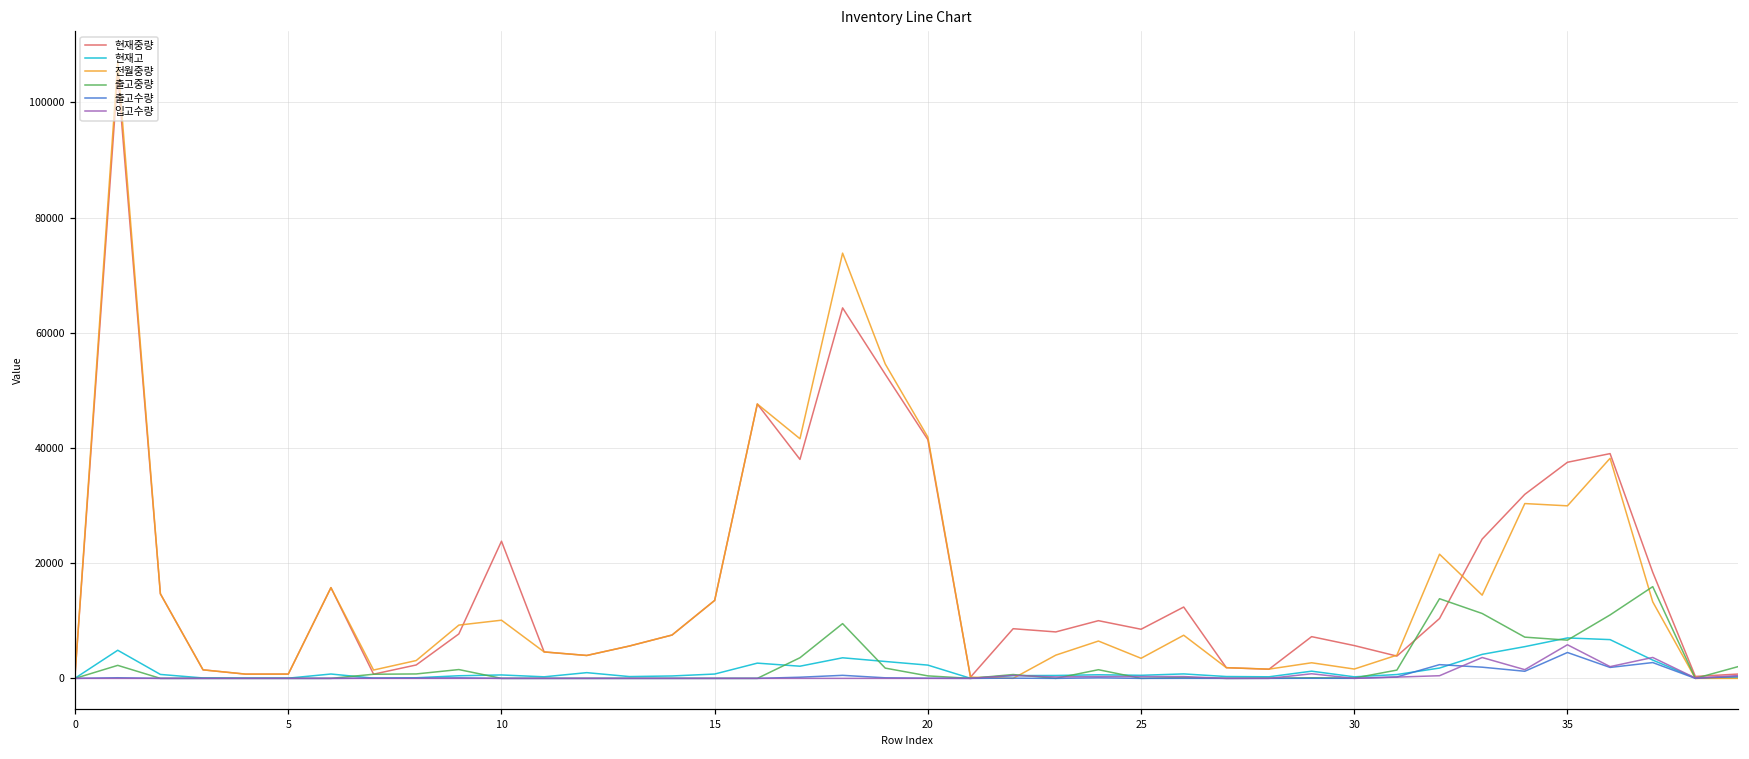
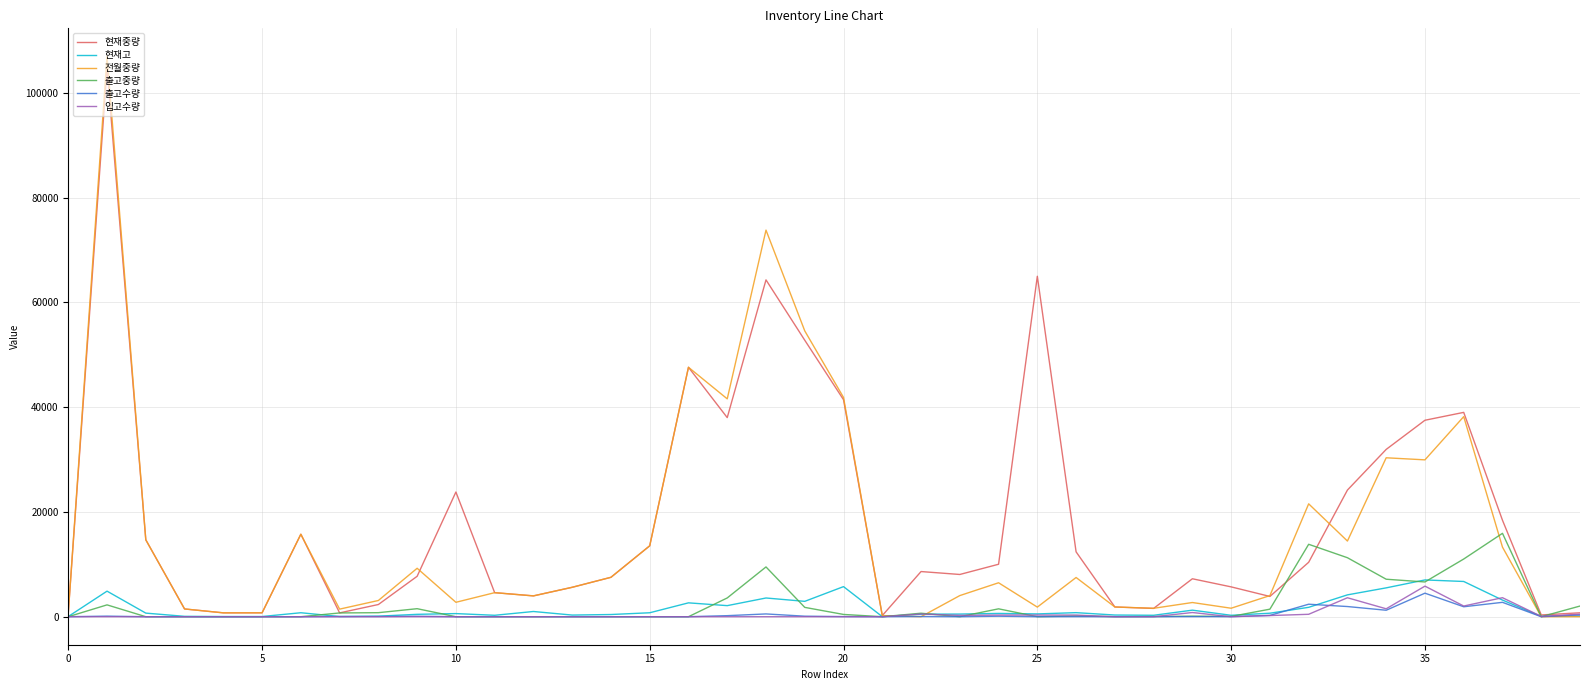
전월중량, 10: 10000 -> 3000
현재고, 20: 2000 -> 6000
현재중량, 25: 9000 -> 65000
전월중량, 25: 3000 -> 2000
